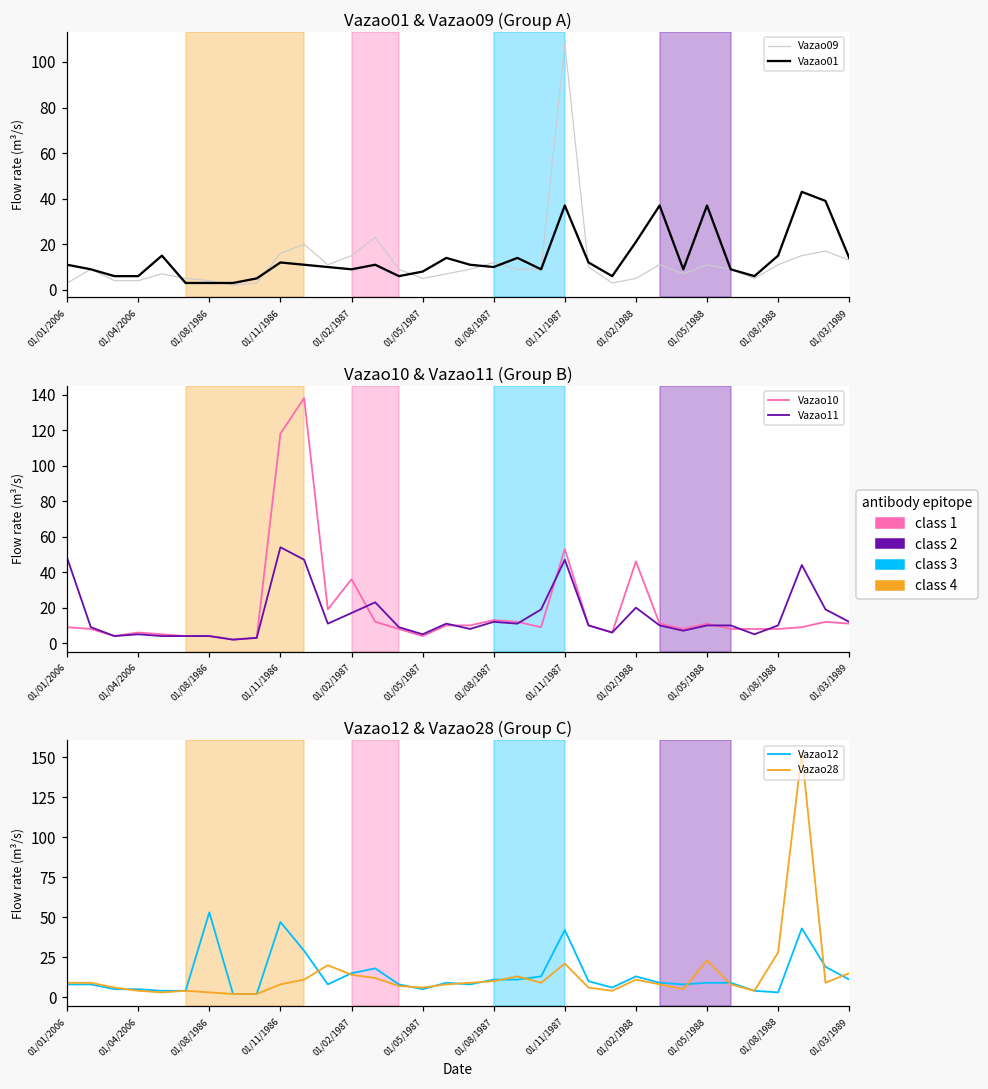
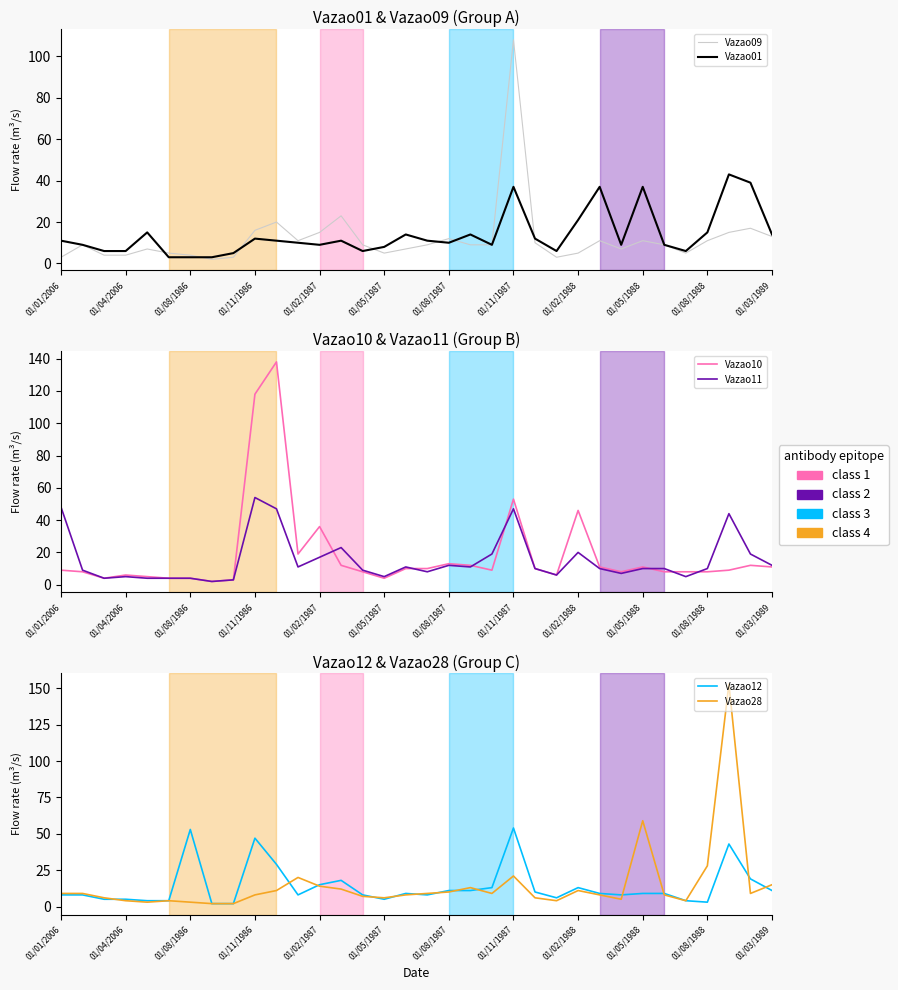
Vazao12 & Vazao28 (Group C), Vazao12, 01/11/1987: 42 -> 54
Vazao12 & Vazao28 (Group C), Vazao28, 01/05/1988: 23 -> 59
